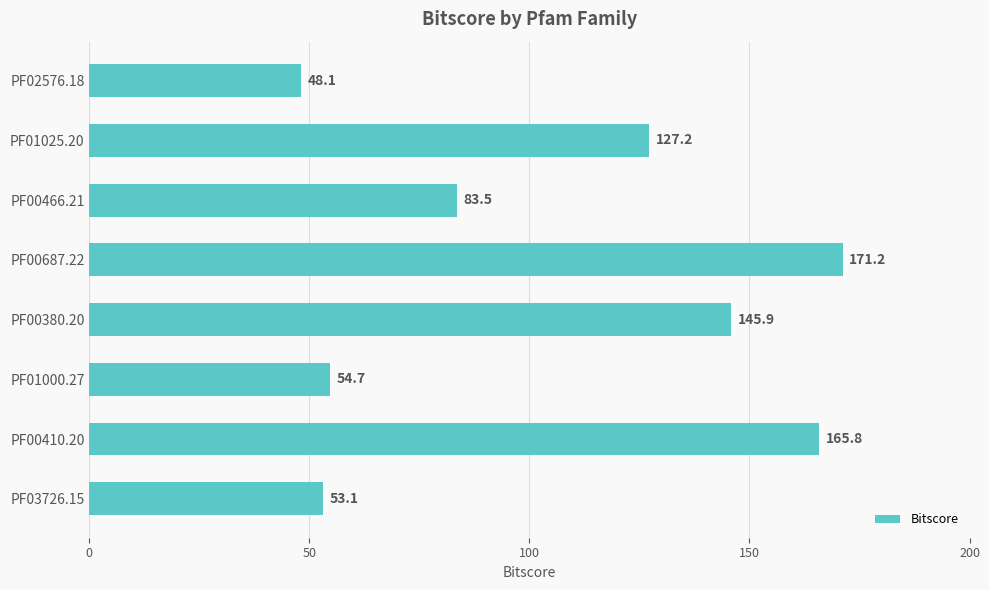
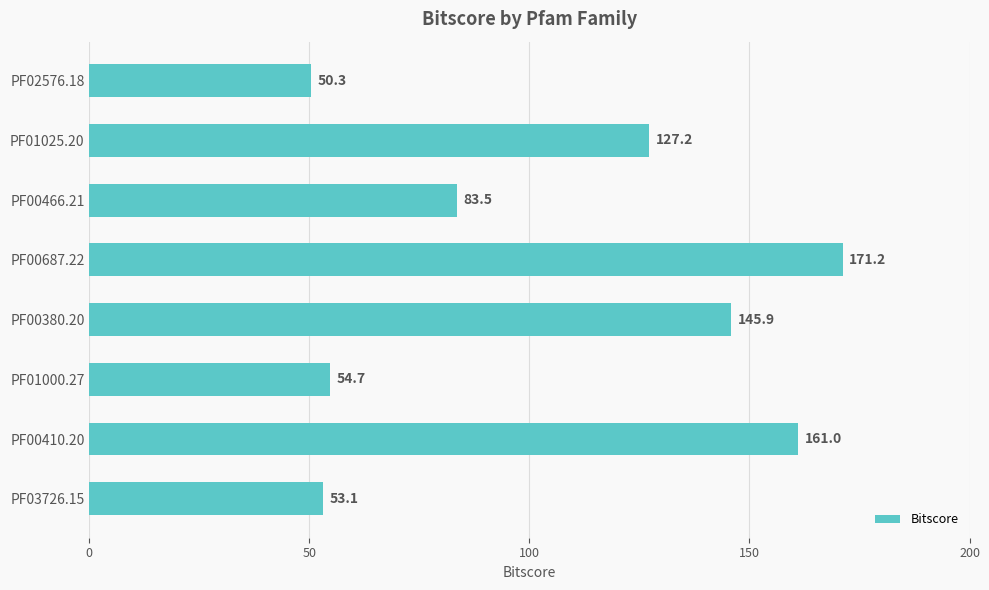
PF02576.18: 48.1 -> 50.3
PF00410.20: 165.8 -> 161.0
